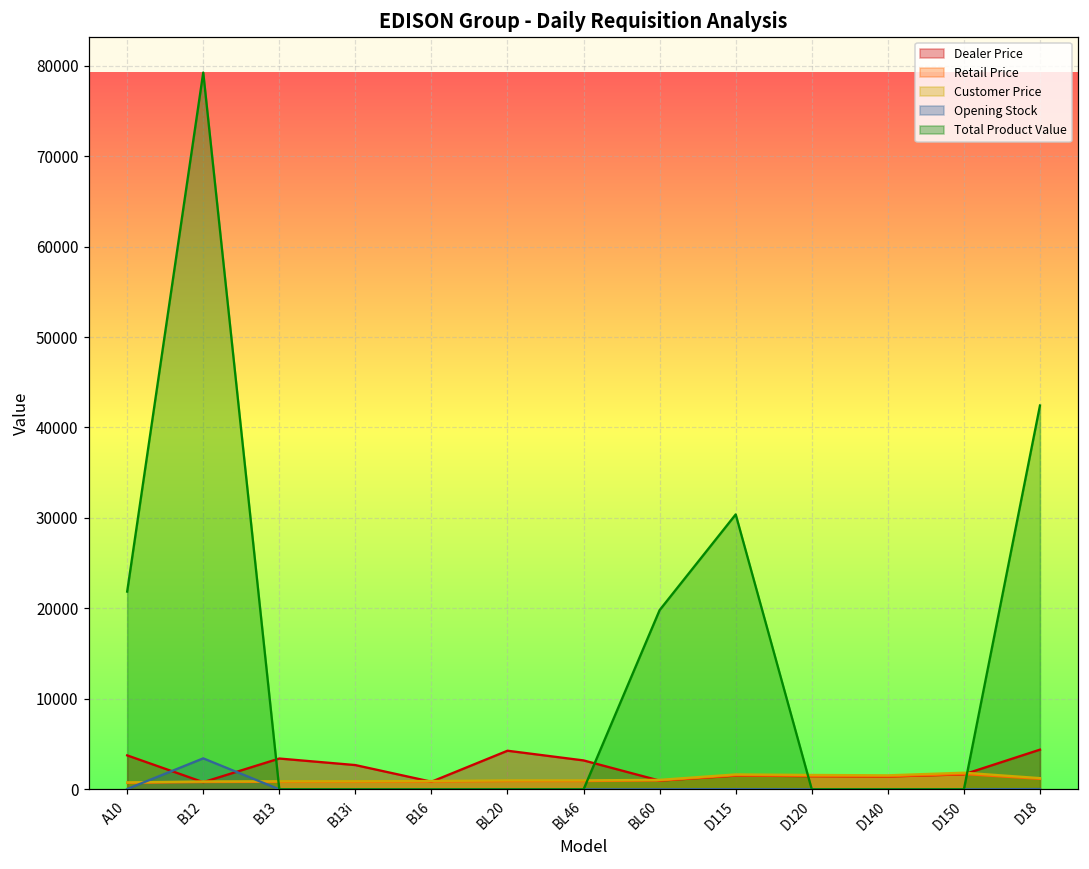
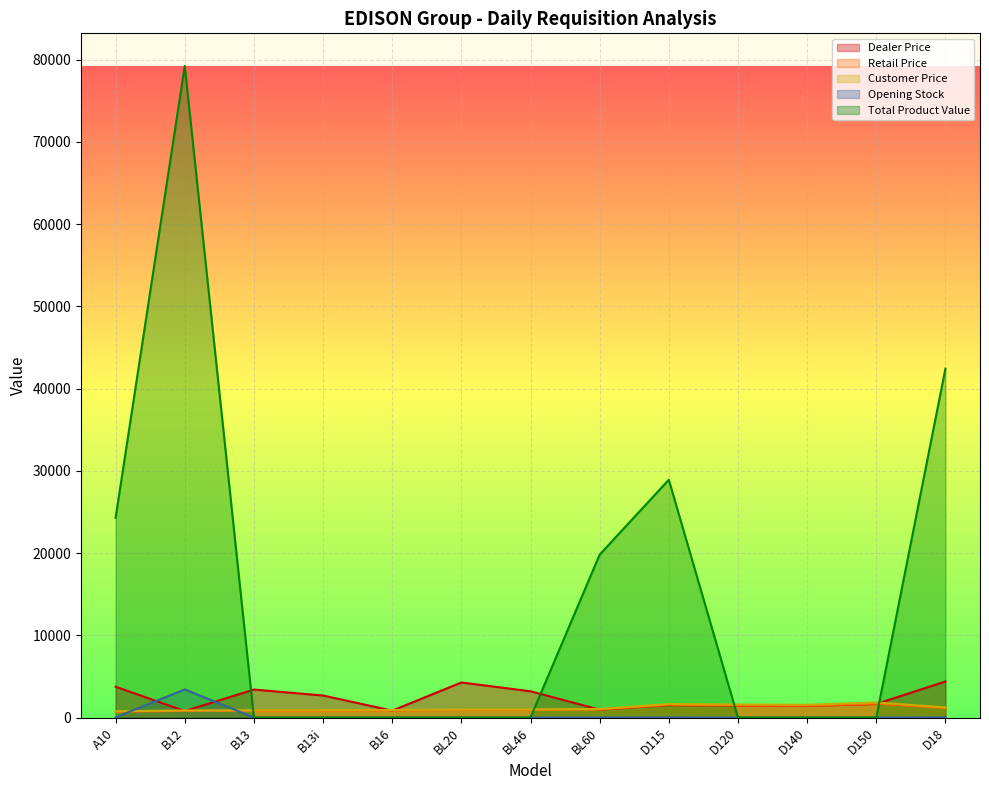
Total Product Value, A10: 22000 -> 24000
Total Product Value, D115: 30000 -> 29000
